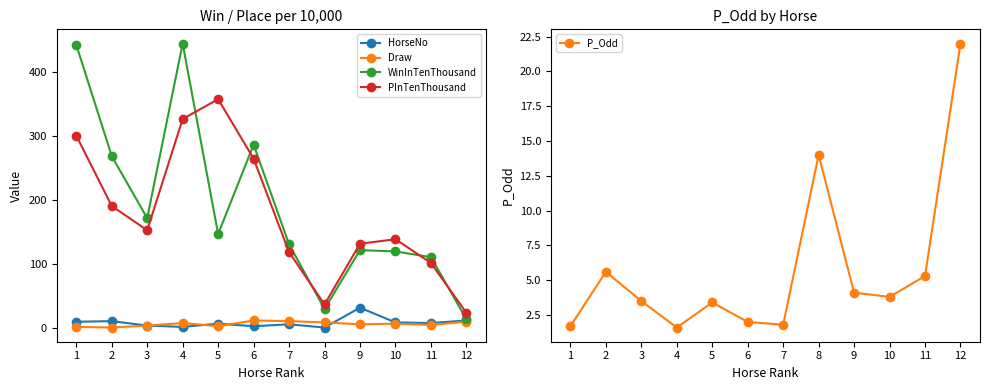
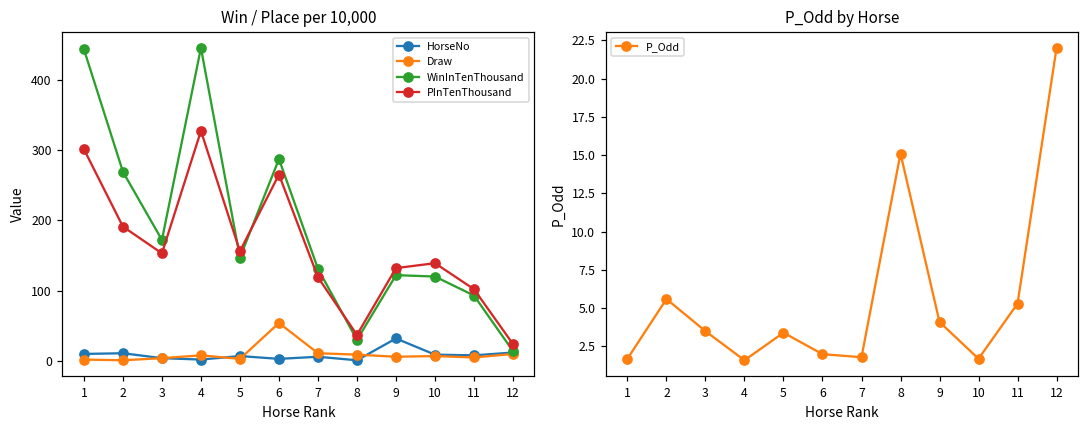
Win / Place per 10,000, PInTenThousand, 5: 360 -> 160
Win / Place per 10,000, Draw, 6: 10 -> 50
Win / Place per 10,000, WinInTenThousand, 11: 110 -> 90
P_Odd by Horse, 8: 14.0 -> 15.1
P_Odd by Horse, 10: 3.8 -> 1.7
